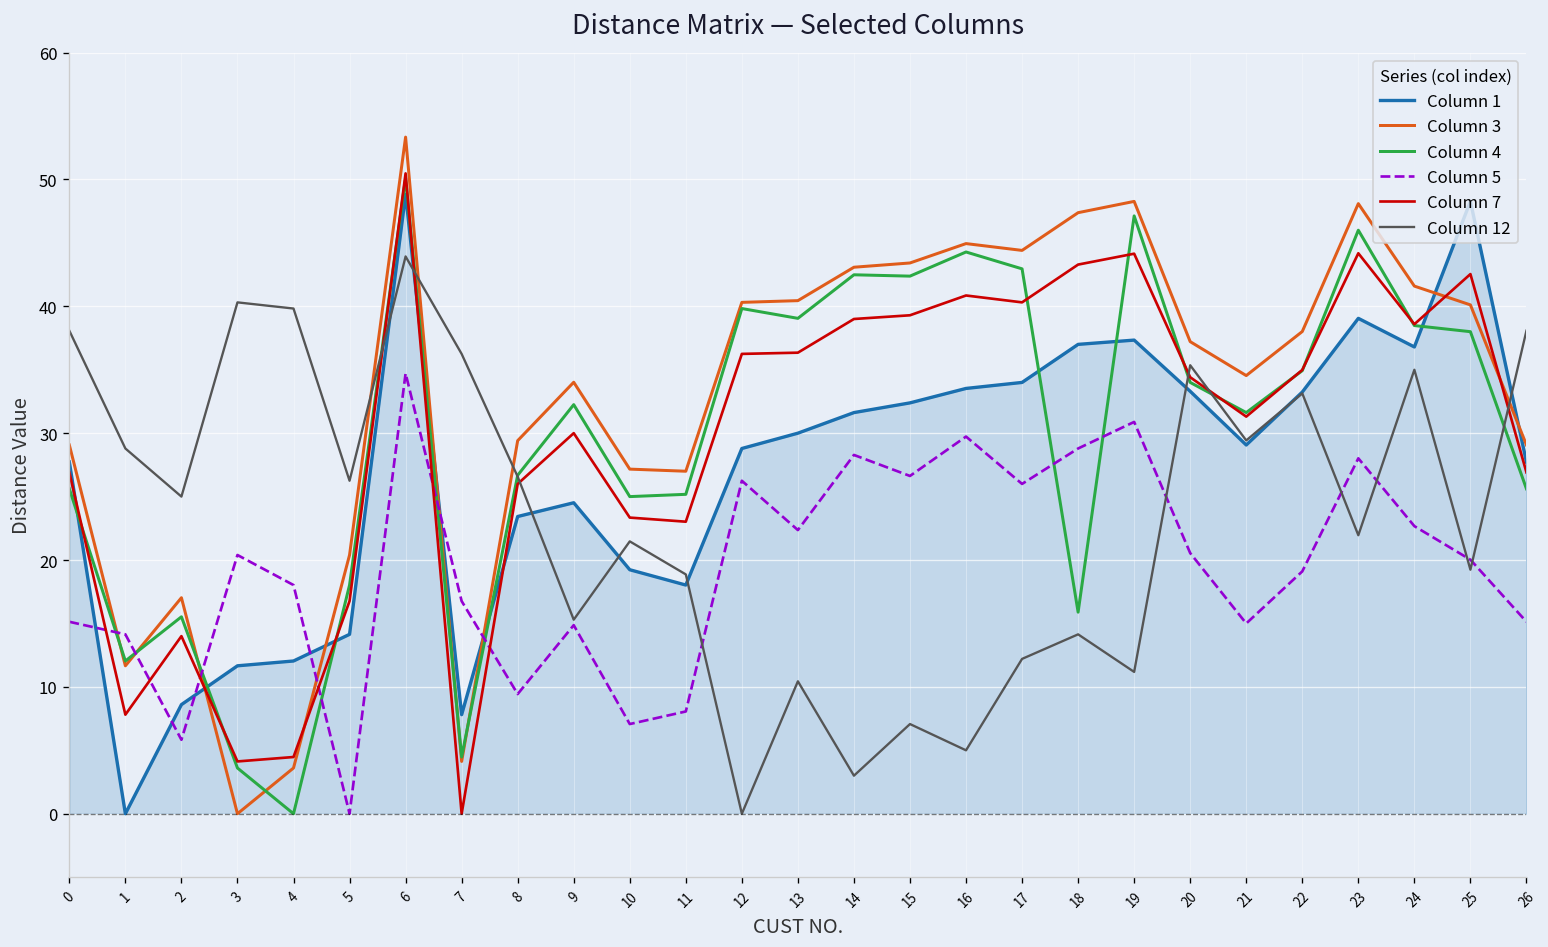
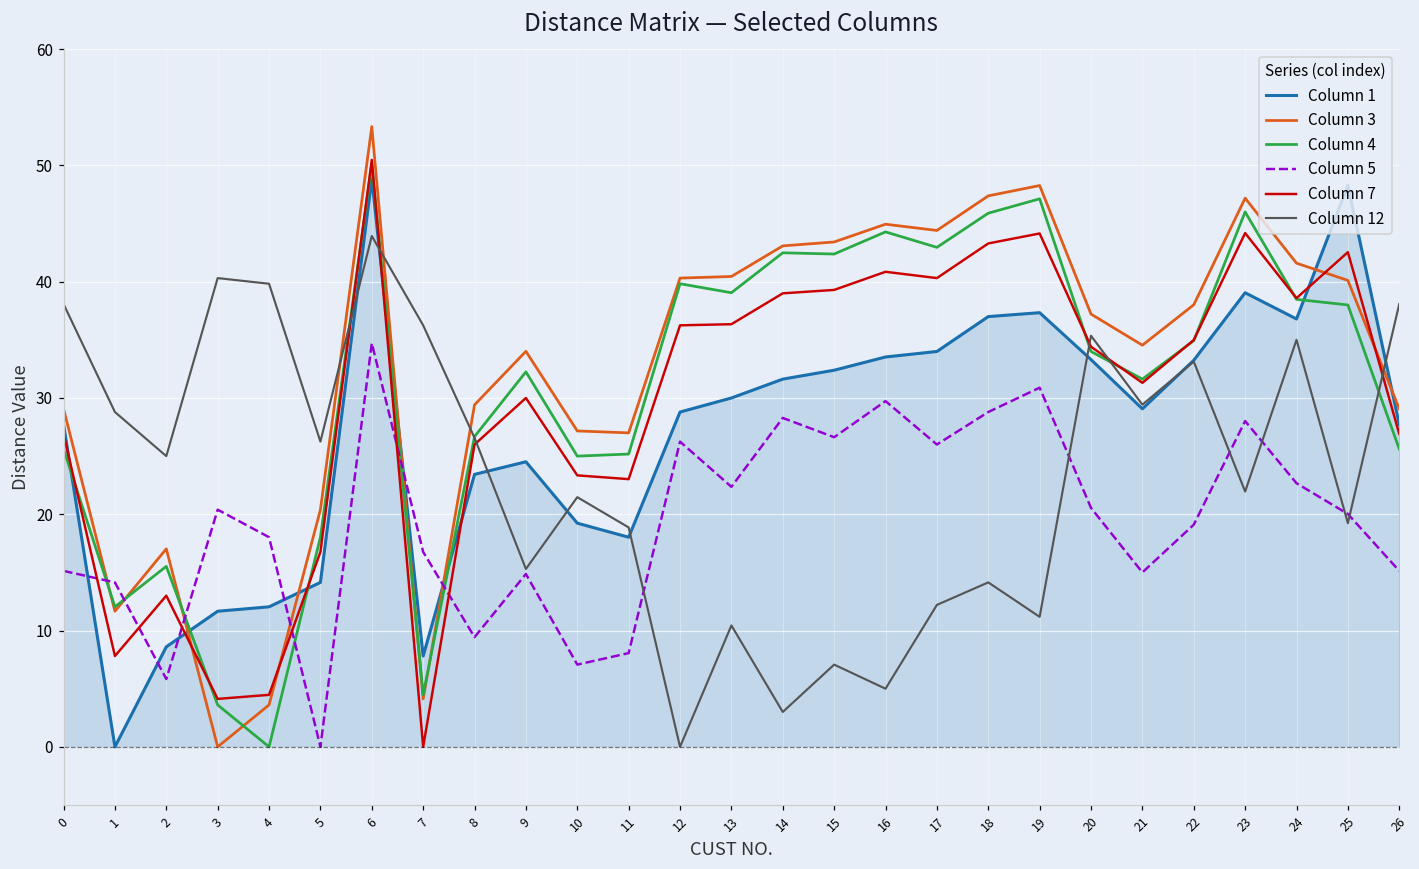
Column 7, 2: 14 -> 13
Column 4, 18: 15.9 -> 45.9
Column 3, 23: 48.1 -> 47.2
